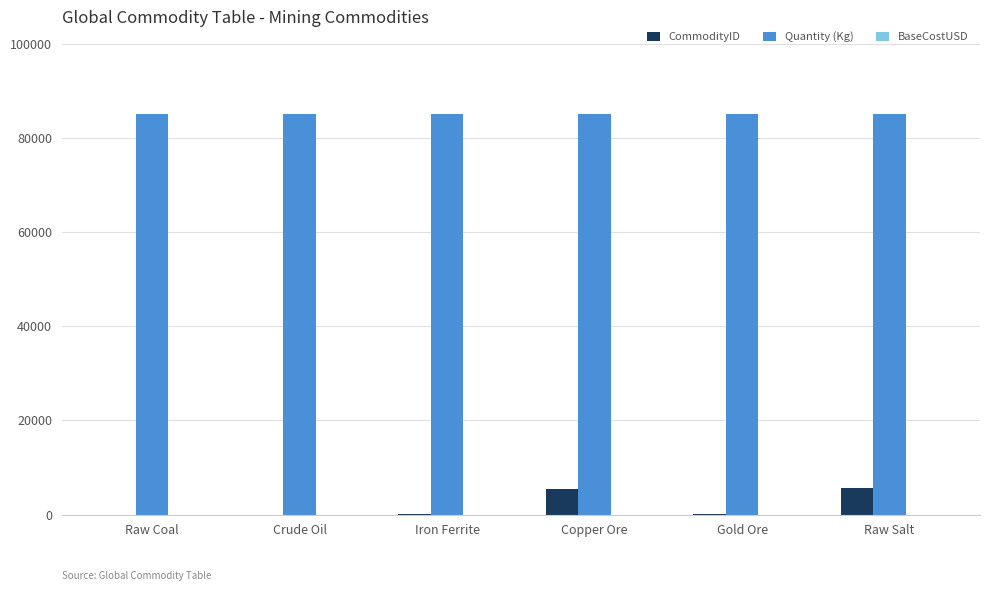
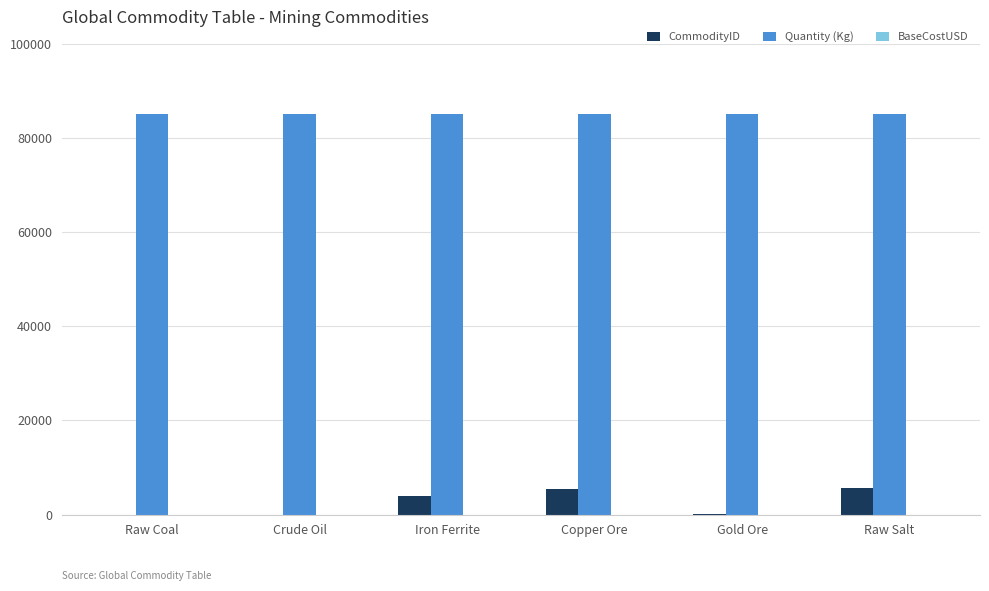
CommodityID, Iron Ferrite: 0 -> 4000
